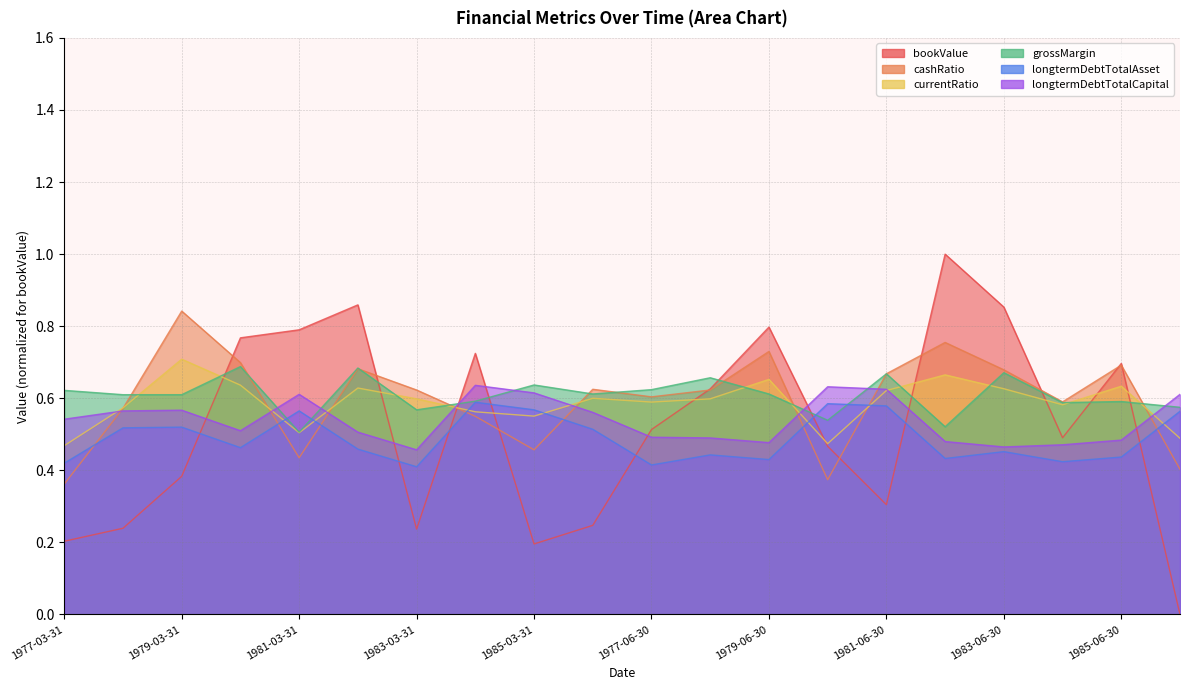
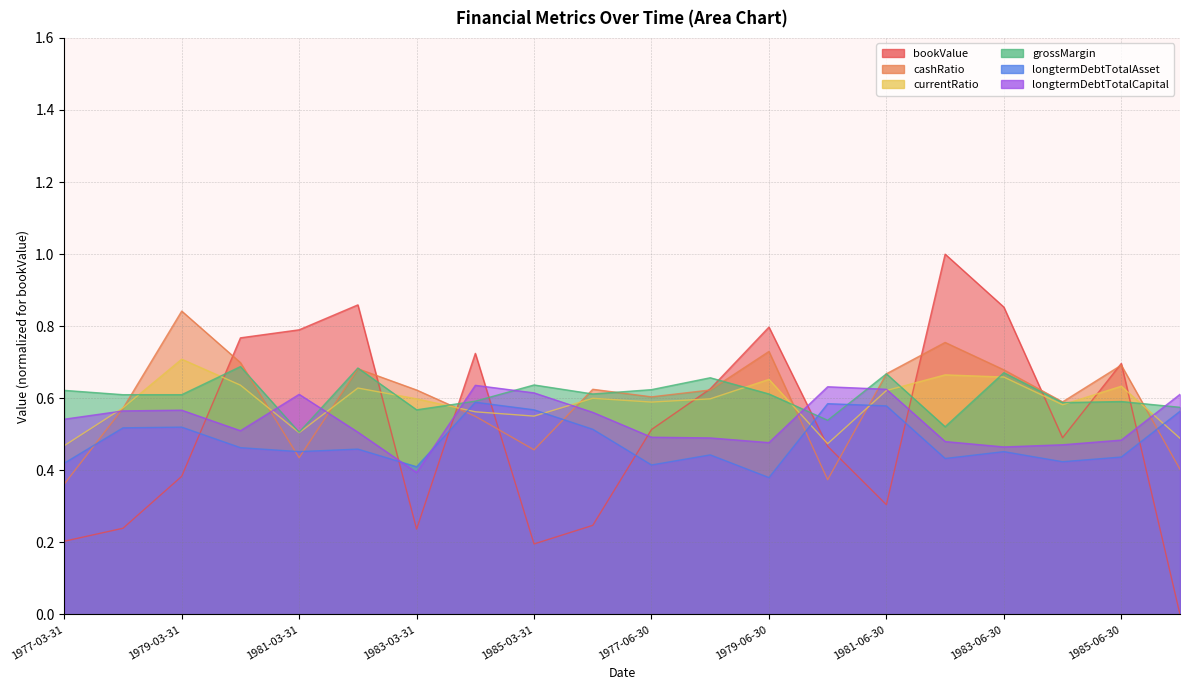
longtermDebtTotalAsset, 1981-03-31: 0.57 -> 0.45
longtermDebtTotalCapital, 1983-03-31: 0.46 -> 0.39
longtermDebtTotalAsset, 1979-06-30: 0.43 -> 0.38
currentRatio, 1983-06-30: 0.63 -> 0.66
